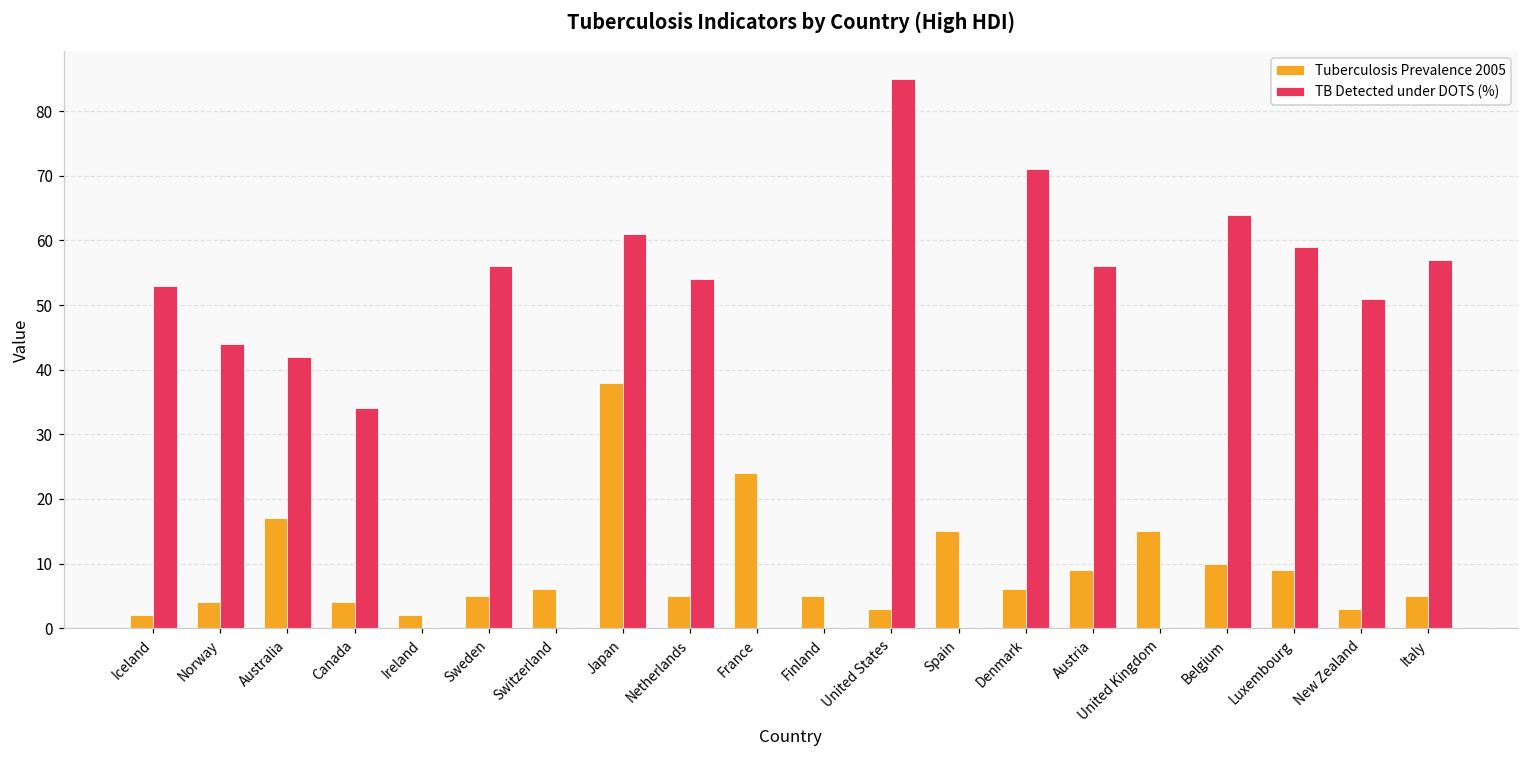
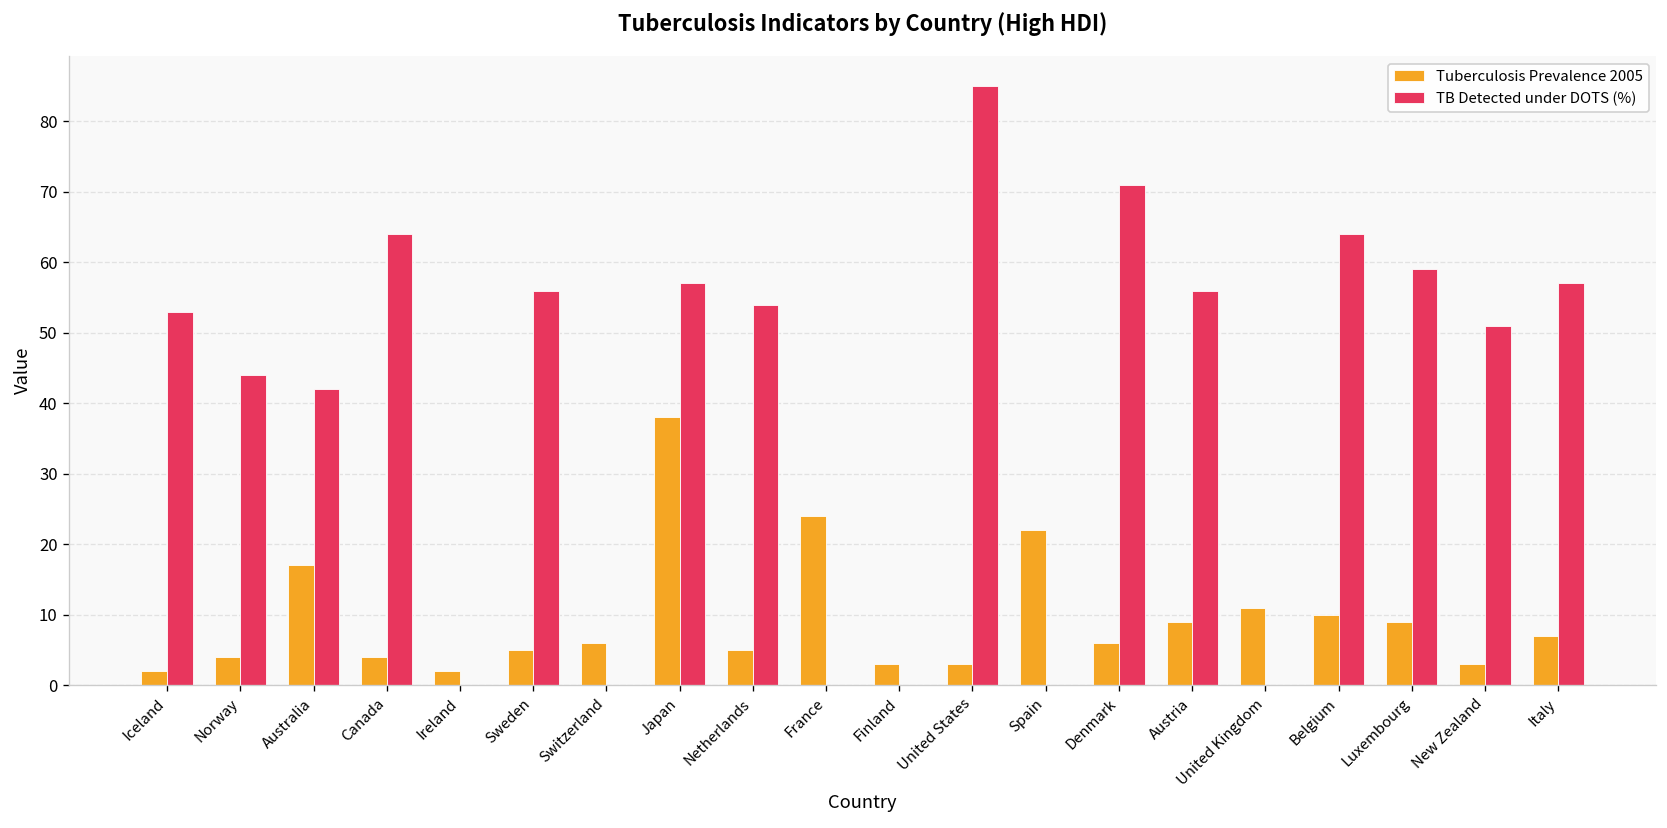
TB Detected under DOTS (%), Canada: 34 -> 64
TB Detected under DOTS (%), Japan: 61 -> 57
Tuberculosis Prevalence 2005, Finland: 5 -> 3
Tuberculosis Prevalence 2005, Spain: 15 -> 22
Tuberculosis Prevalence 2005, United Kingdom: 15 -> 11
Tuberculosis Prevalence 2005, Italy: 5 -> 7
